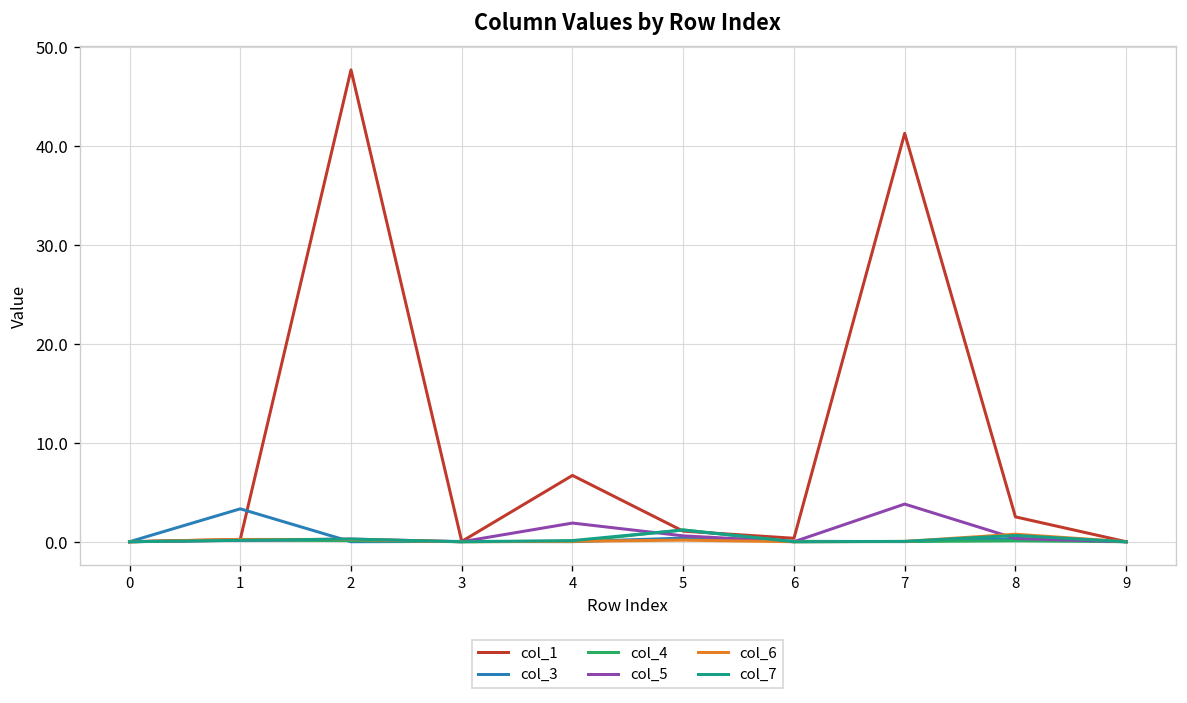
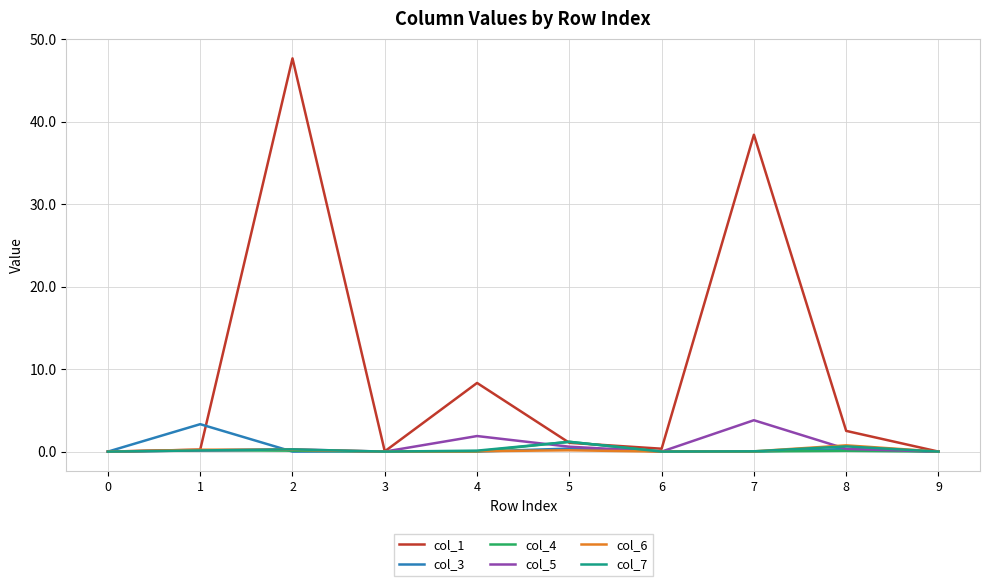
col_1, 4: 7 -> 8
col_1, 7: 41 -> 38
